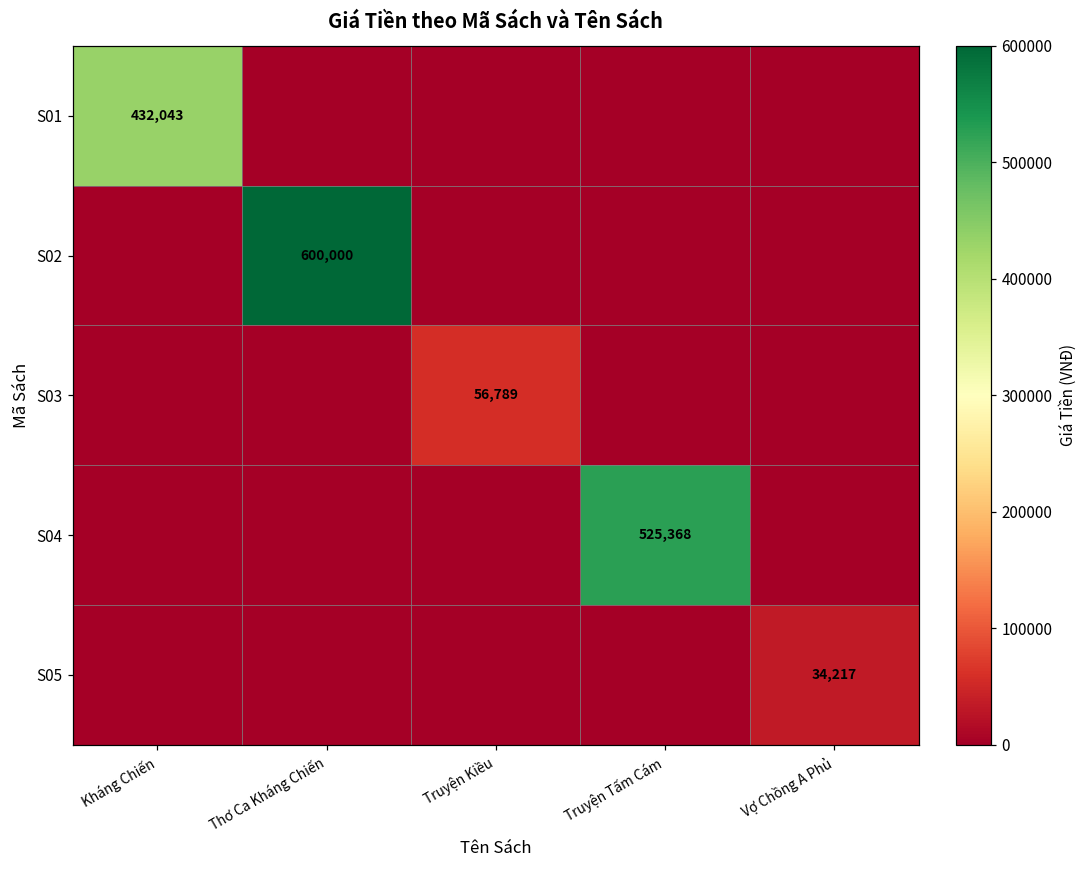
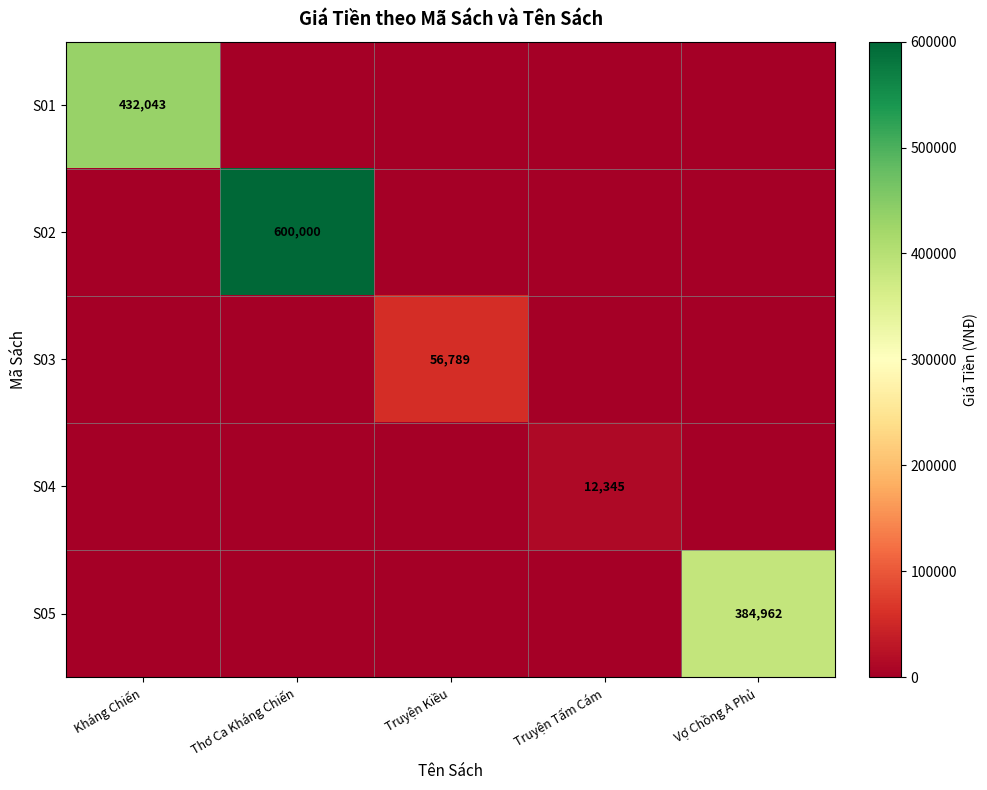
S04, Truyện Tấm Cám: 525,368 -> 12,345
S05, Vợ Chồng A Phủ: 34,217 -> 384,962
